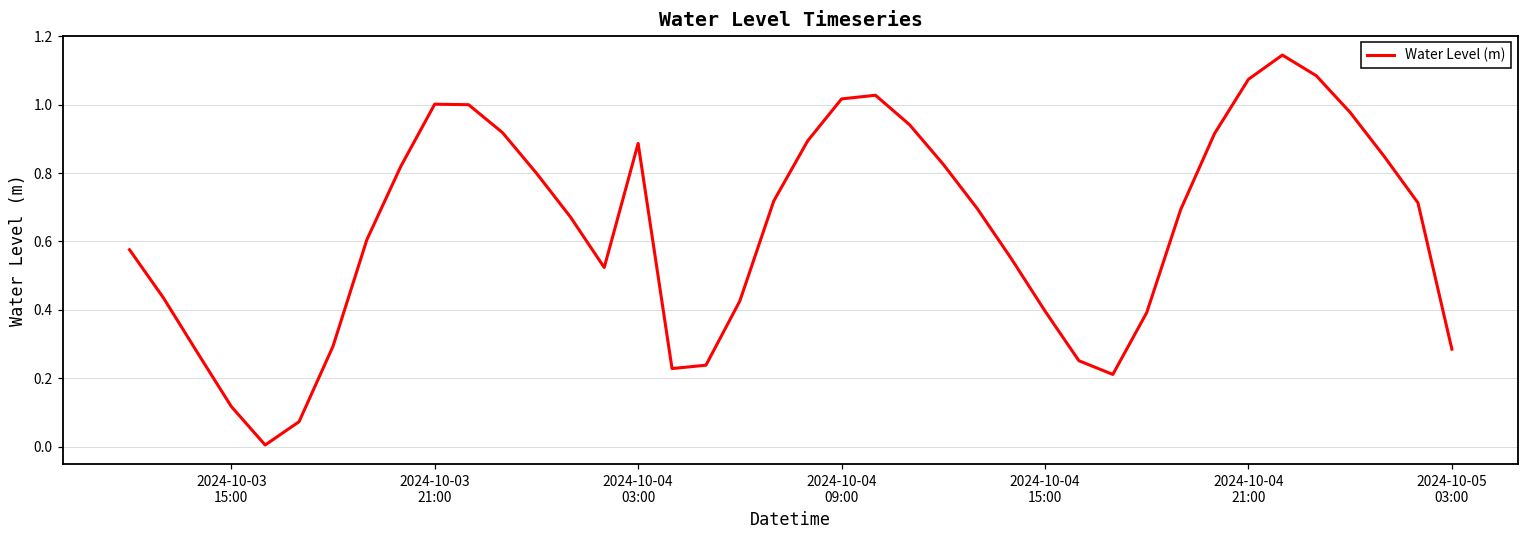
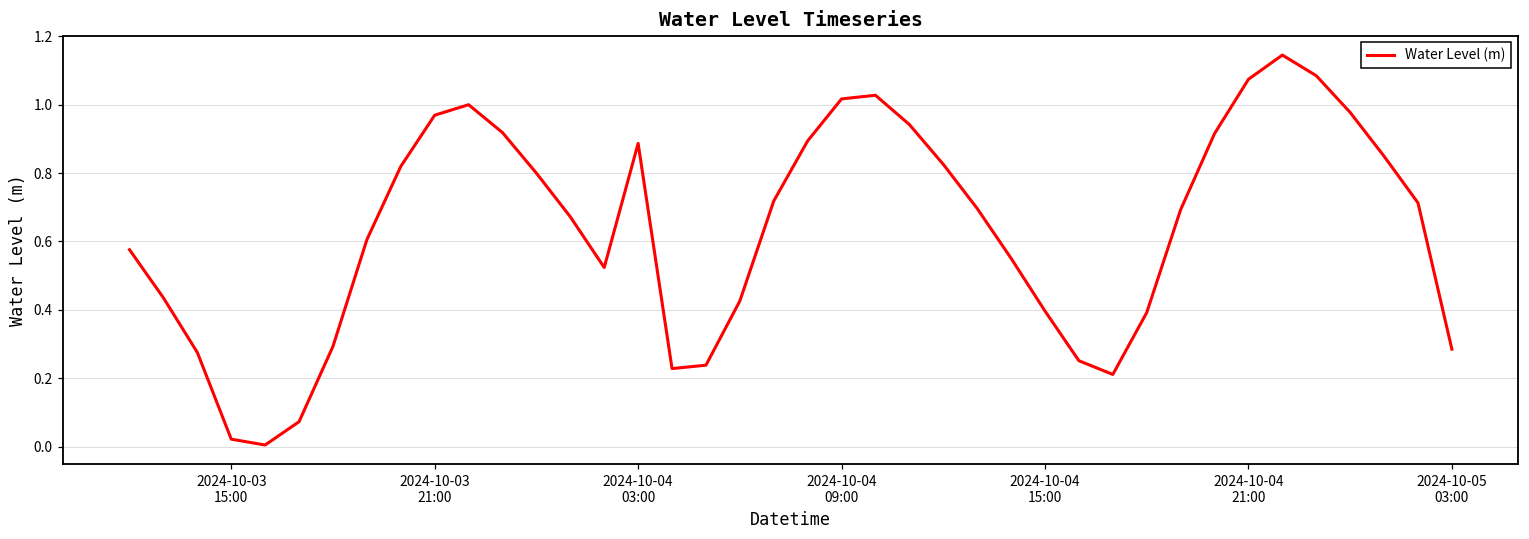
2024-10-03 15:00: 0.12 -> 0.02
2024-10-03 21:00: 1.00 -> 0.97
